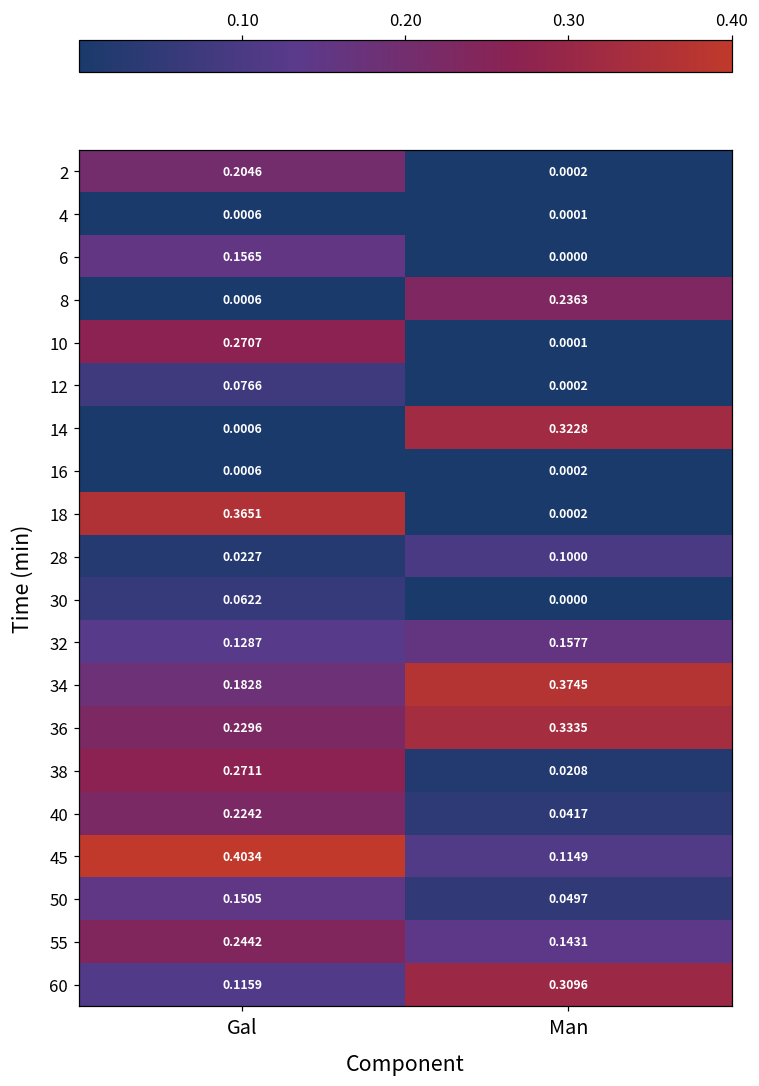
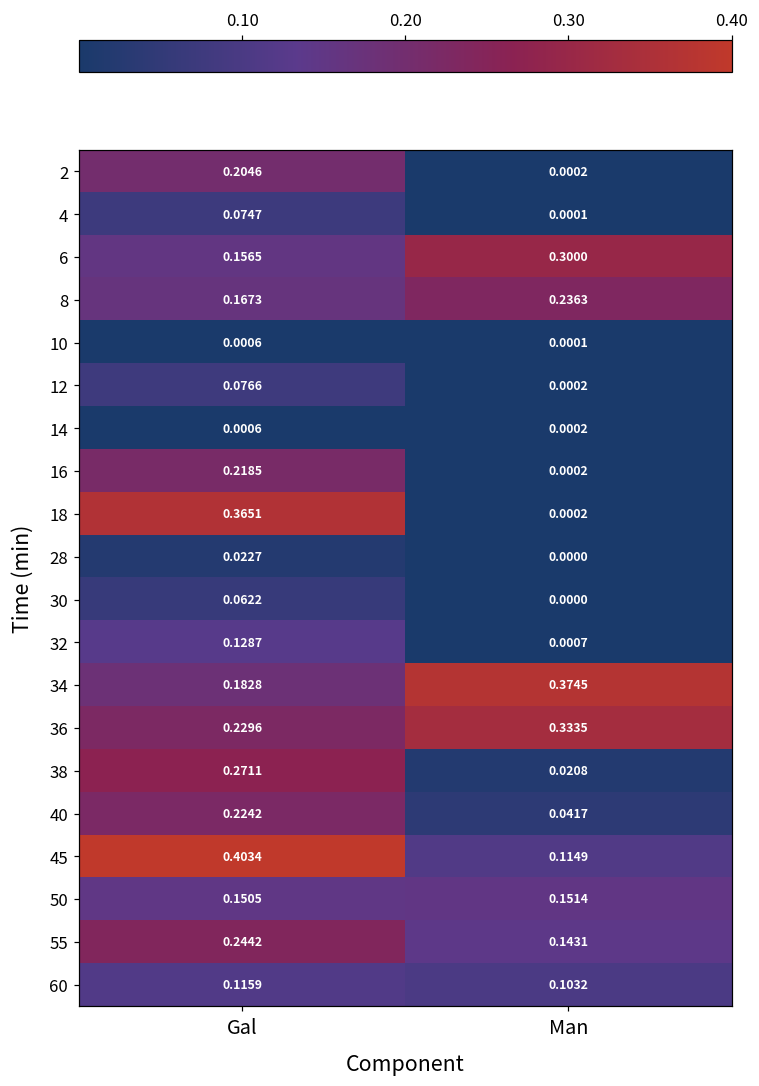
4, Gal: 0.0006 -> 0.0747
6, Man: 0.0000 -> 0.3000
8, Gal: 0.0006 -> 0.1673
10, Gal: 0.2707 -> 0.0006
14, Man: 0.3228 -> 0.0002
16, Gal: 0.0006 -> 0.2185
28, Man: 0.1000 -> 0.0000
32, Man: 0.1577 -> 0.0007
50, Man: 0.0497 -> 0.1514
60, Man: 0.3096 -> 0.1032
